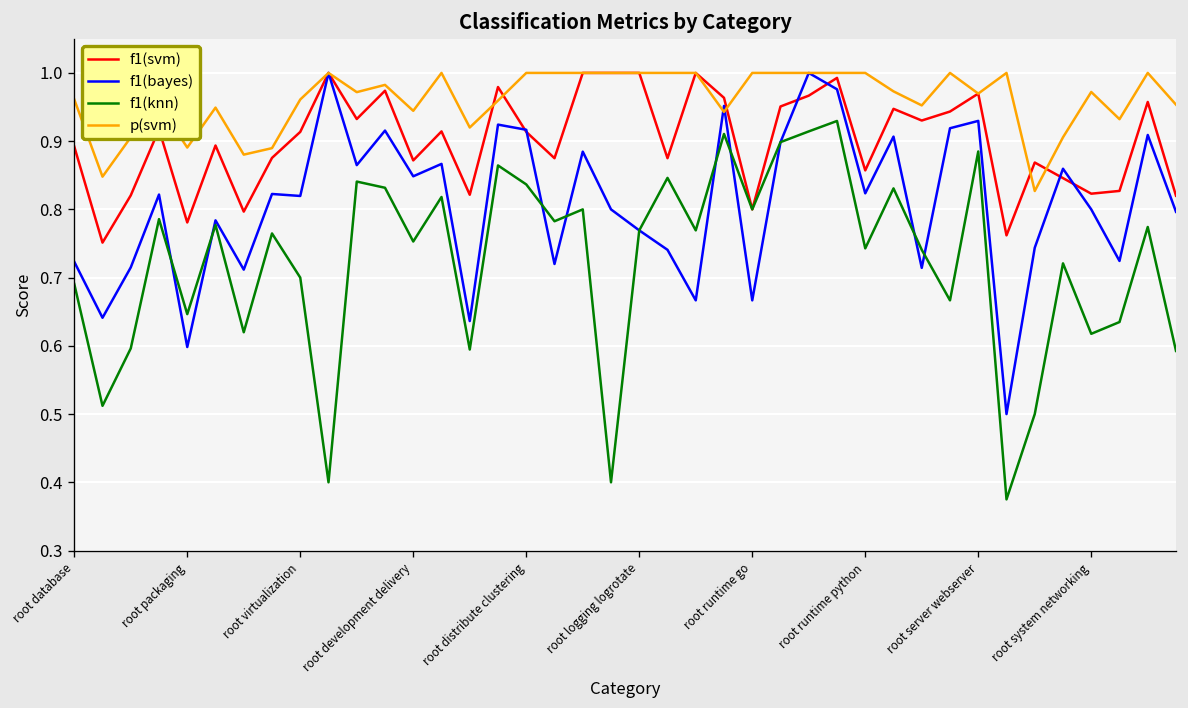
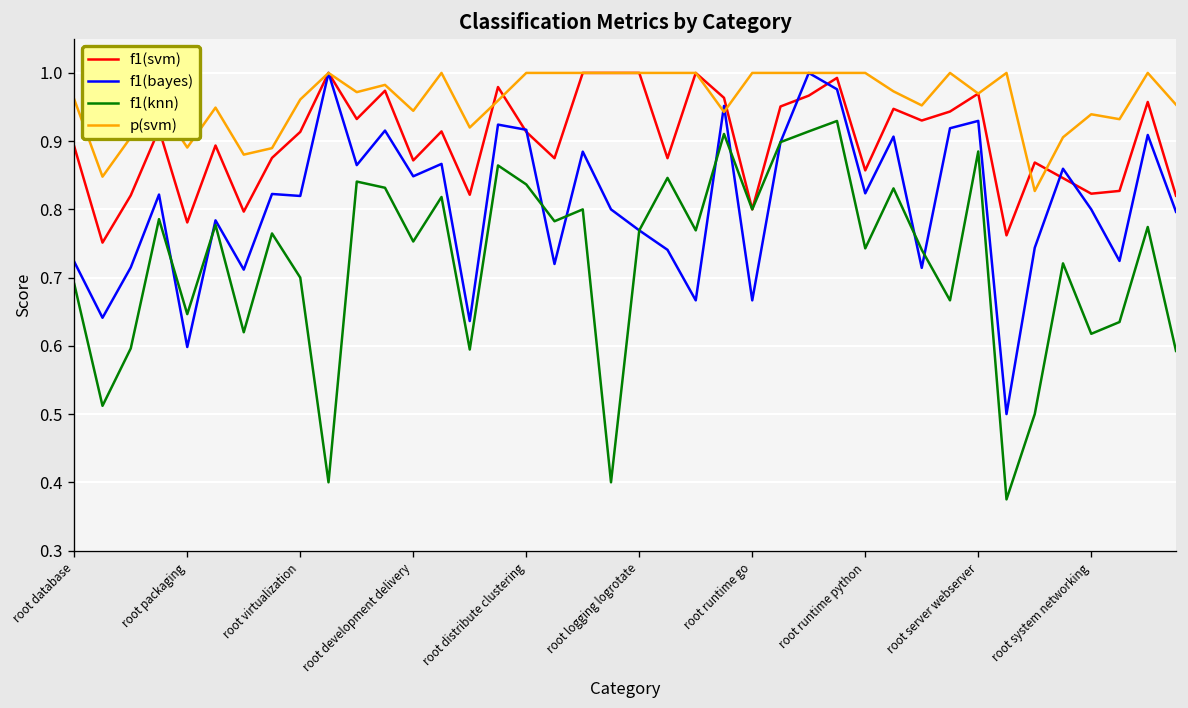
p(svm), root system networking: 0.97 -> 0.94
